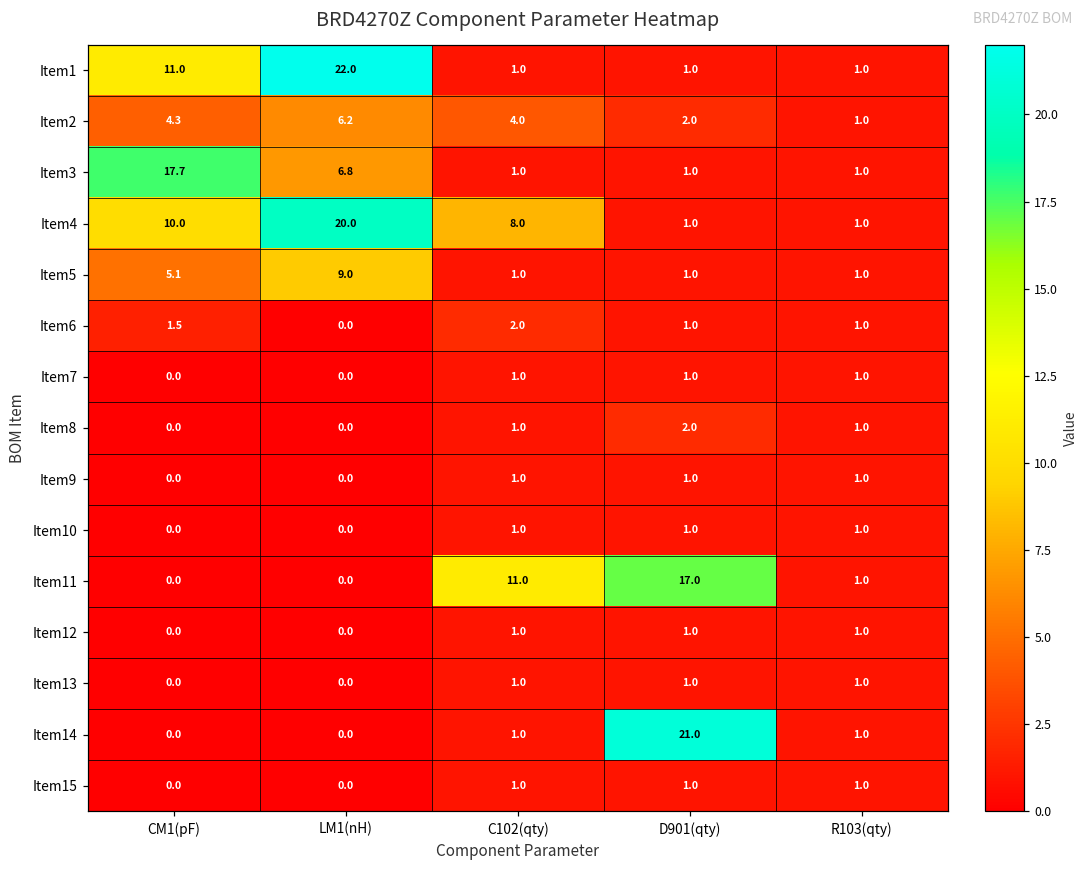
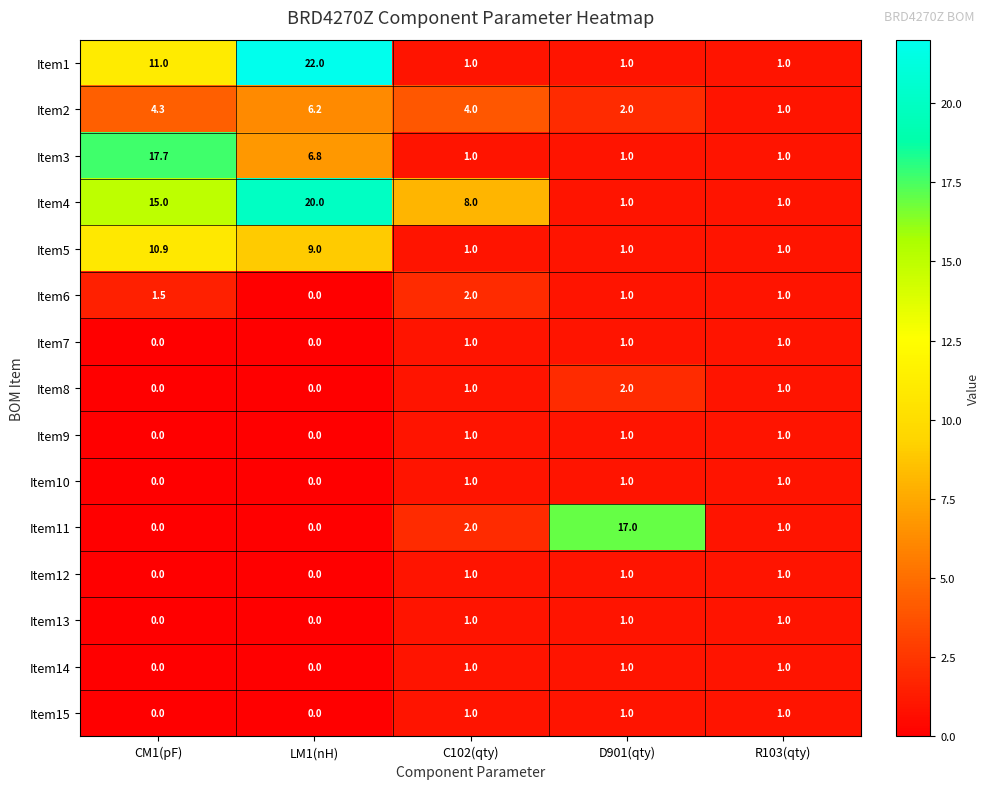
Item4, CM1(pF): 10.0 -> 15.0
Item5, CM1(pF): 5.1 -> 10.9
Item11, C102(qty): 11.0 -> 2.0
Item14, D901(qty): 21.0 -> 1.0
